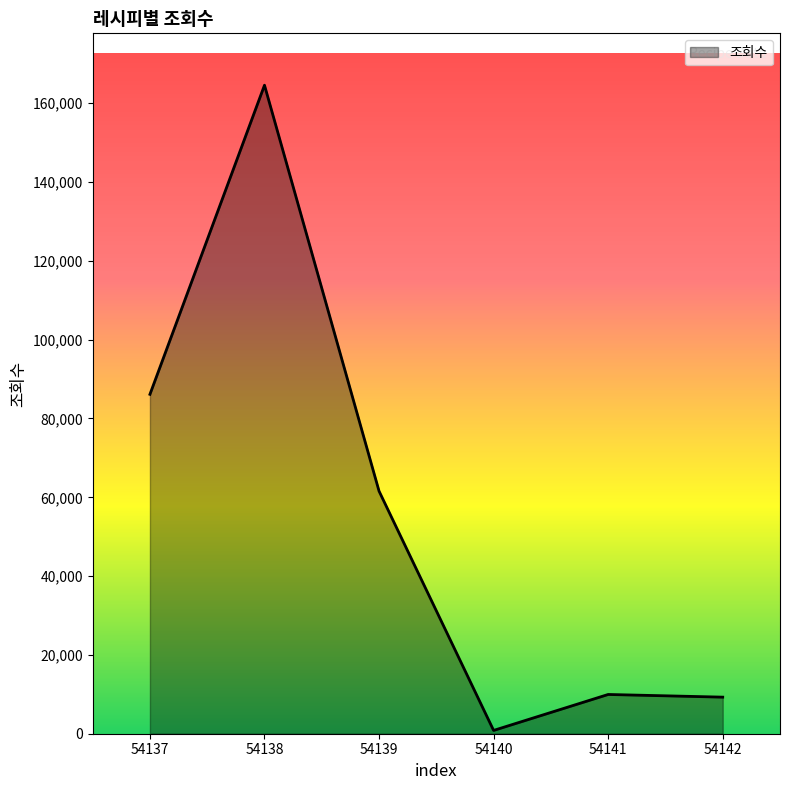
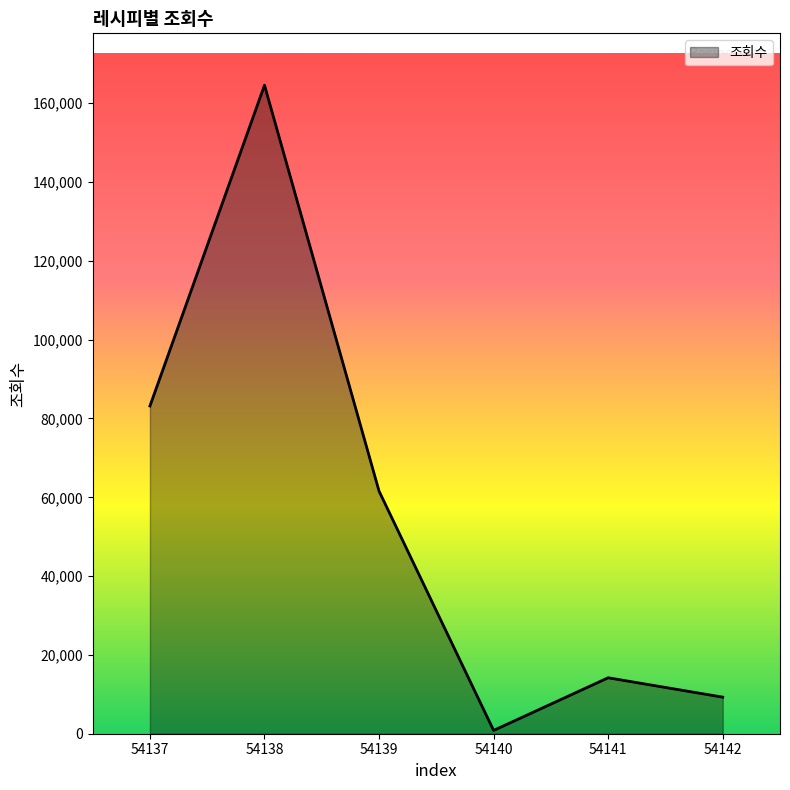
54137: 86,000 -> 83,000
54141: 10,000 -> 14,000
